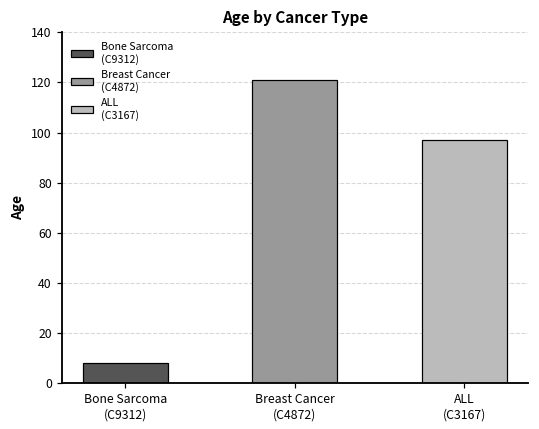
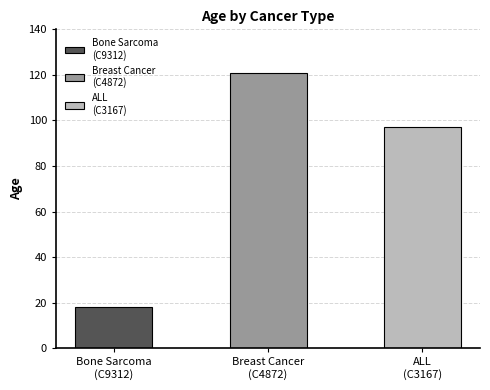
Bone Sarcoma (C9312): 8 -> 18
